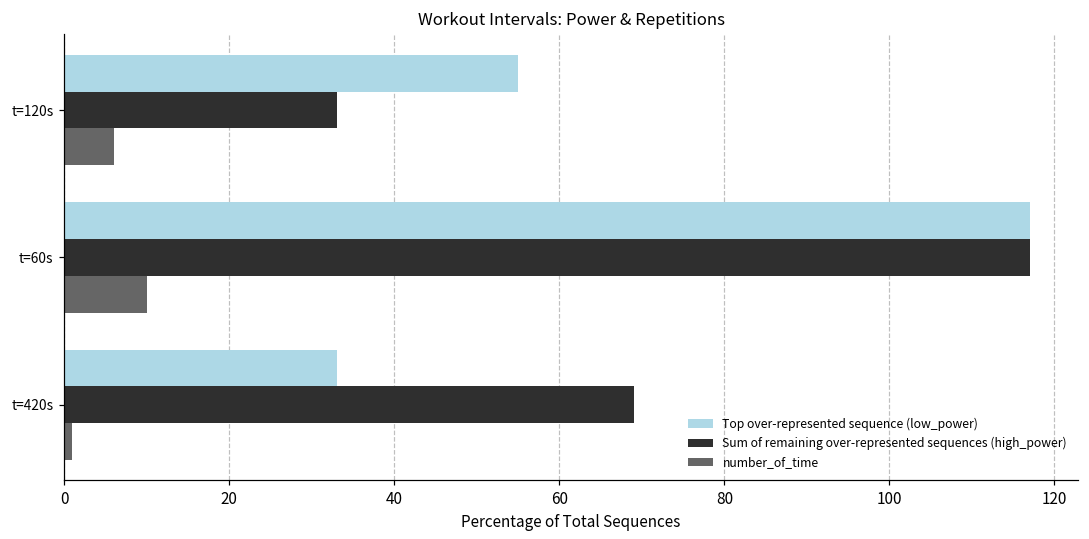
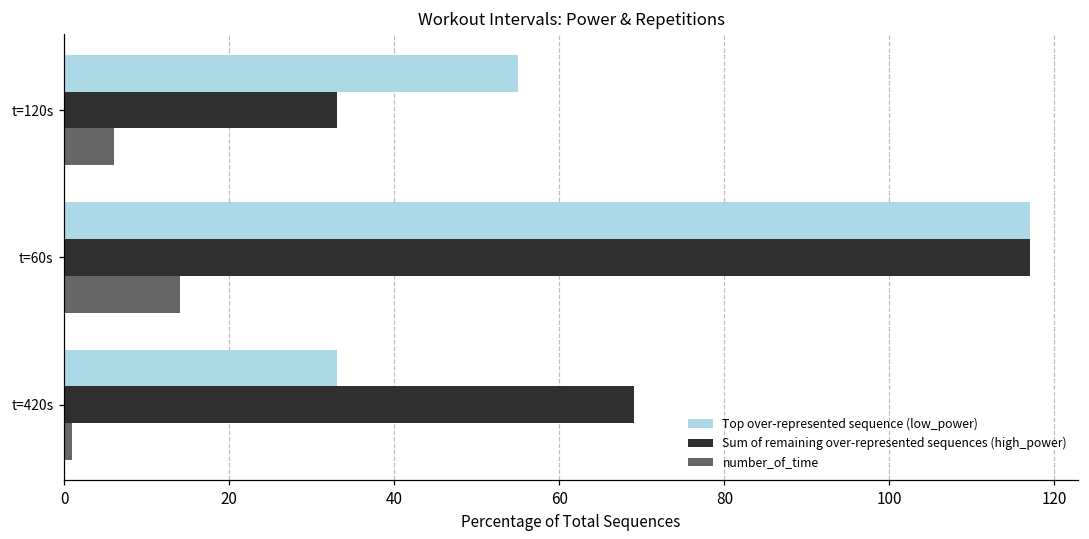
number_of_time, t=60s: 10 -> 14
